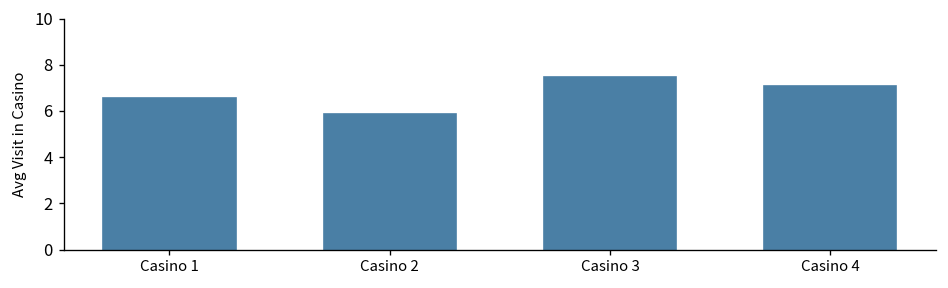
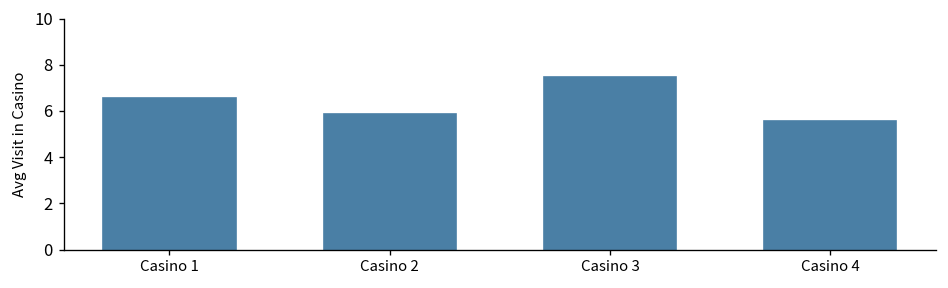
Casino 4: 7.1 -> 5.6
